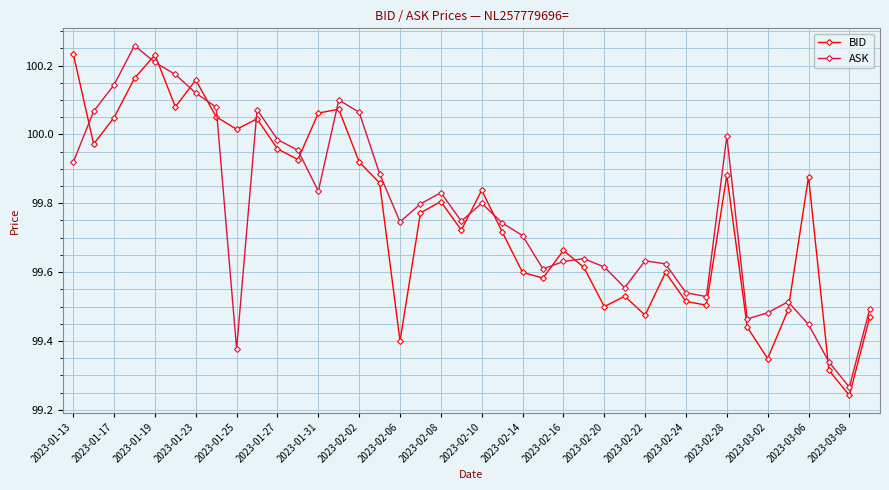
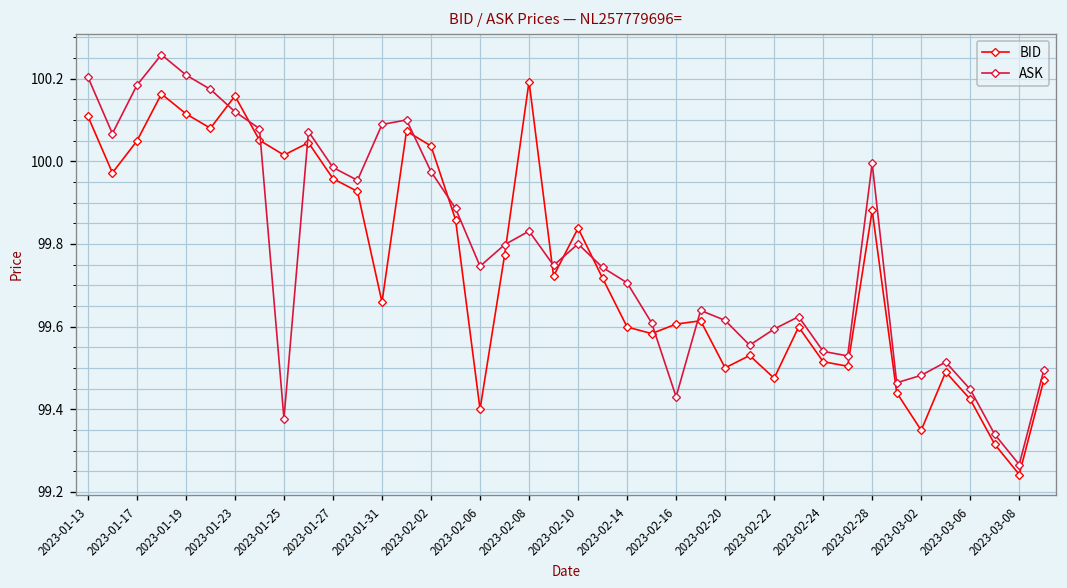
BID, 2023-01-13: 100.23 -> 100.11
ASK, 2023-01-13: 99.92 -> 100.20
ASK, 2023-01-17: 100.14 -> 100.18
BID, 2023-01-19: 100.23 -> 100.12
BID, 2023-01-31: 100.06 -> 99.66
ASK, 2023-01-31: 99.84 -> 100.09
BID, 2023-02-02: 99.92 -> 100.04
ASK, 2023-02-02: 100.06 -> 99.98
BID, 2023-02-08: 99.81 -> 100.19
BID, 2023-02-16: 99.66 -> 99.61
ASK, 2023-02-16: 99.63 -> 99.43
ASK, 2023-02-22: 99.63 -> 99.59
BID, 2023-03-06: 99.88 -> 99.42
